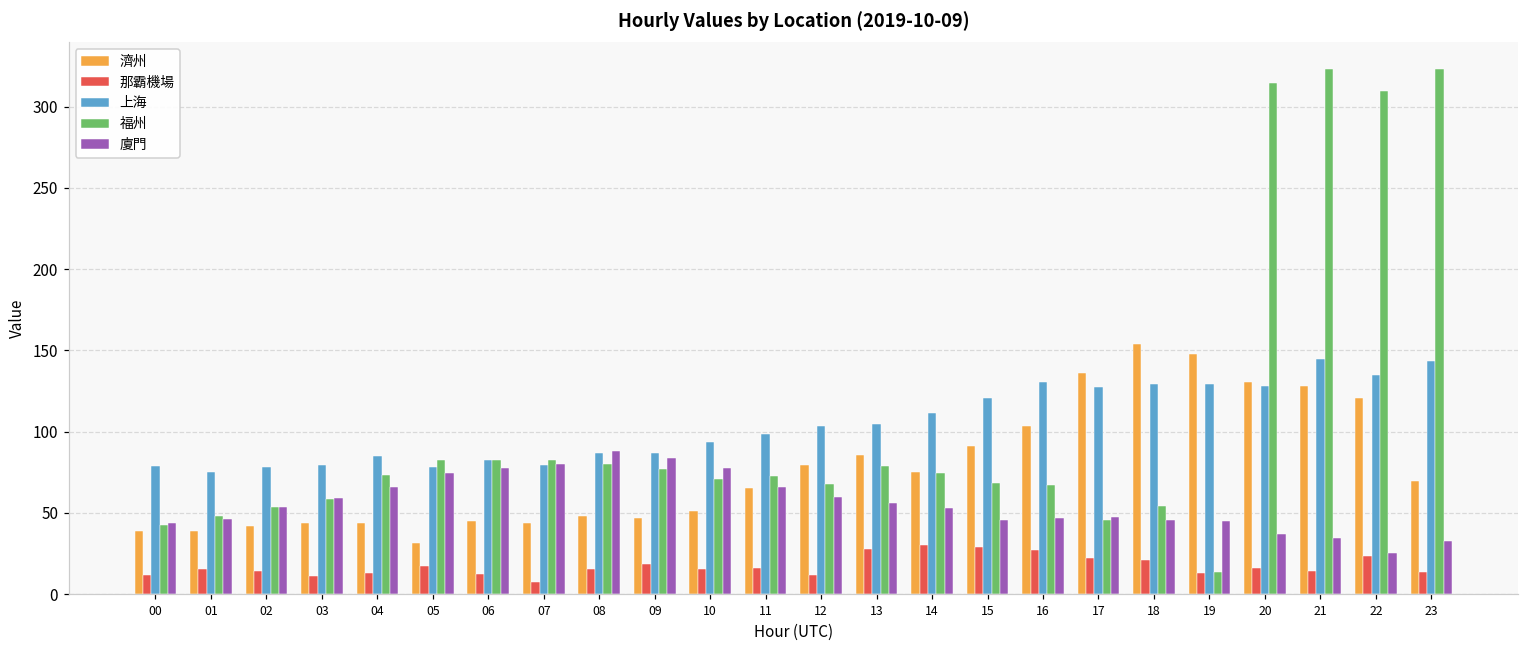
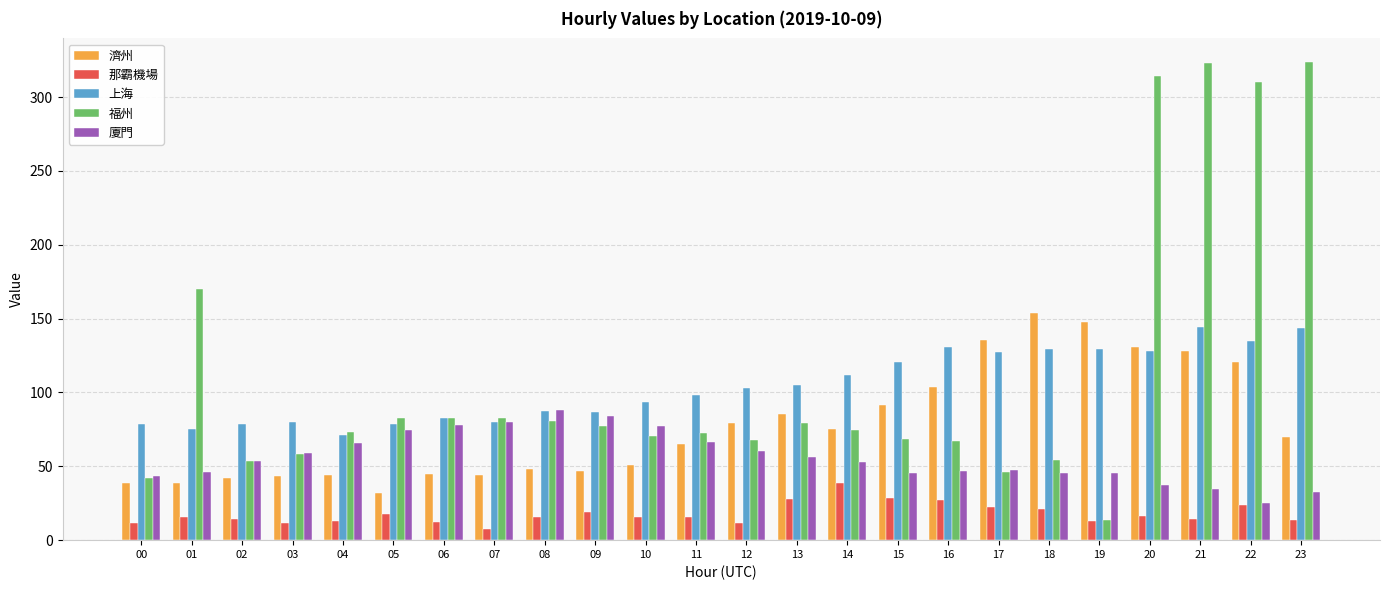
福州, 01: 48 -> 170
上海, 04: 85 -> 71
那霸機場, 14: 30 -> 38
